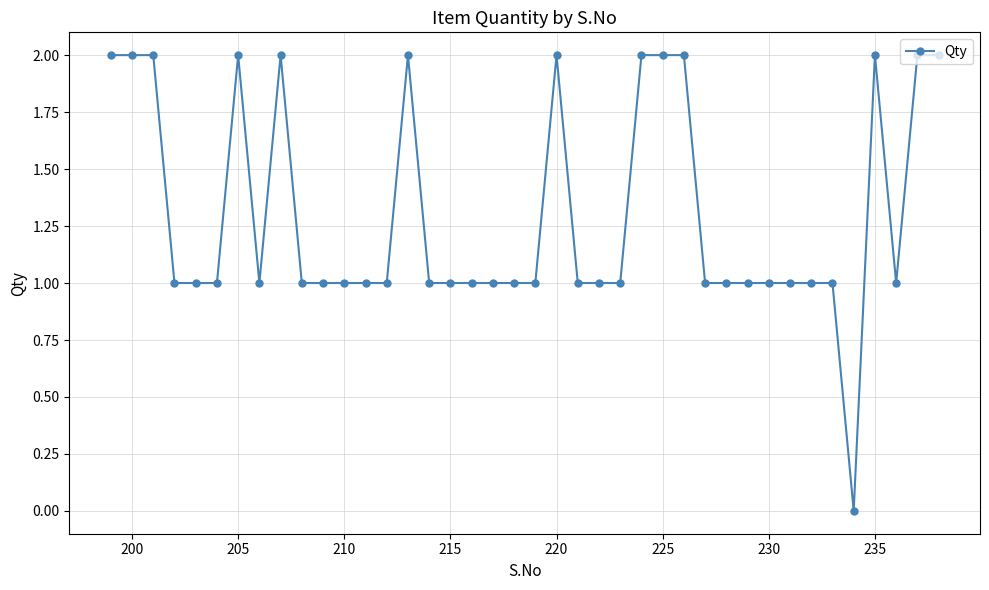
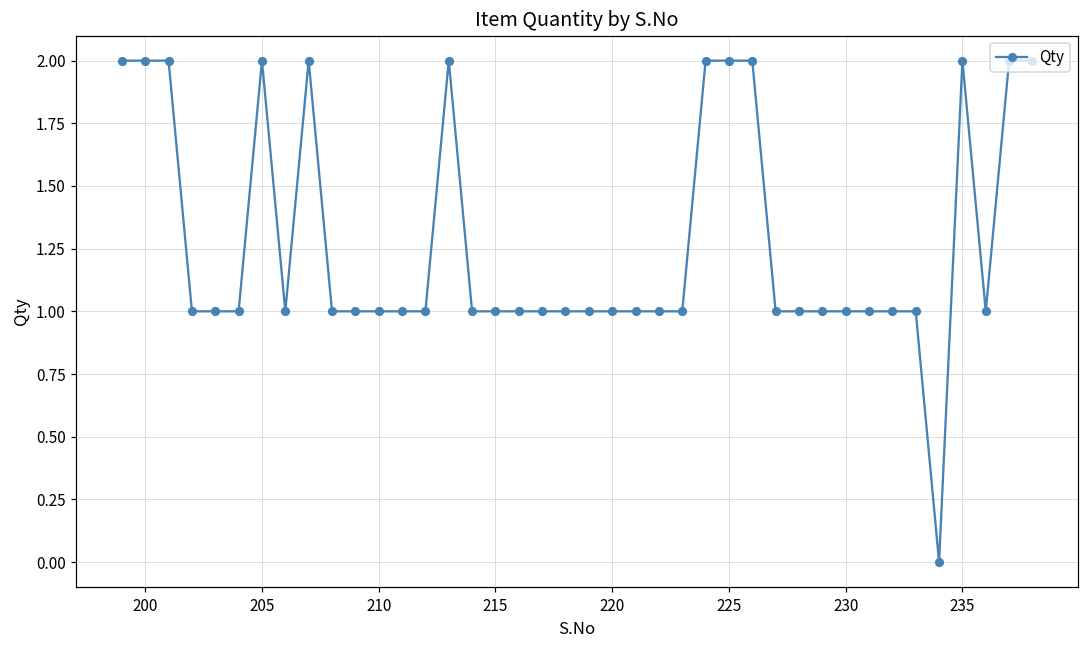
220: 2 -> 1
